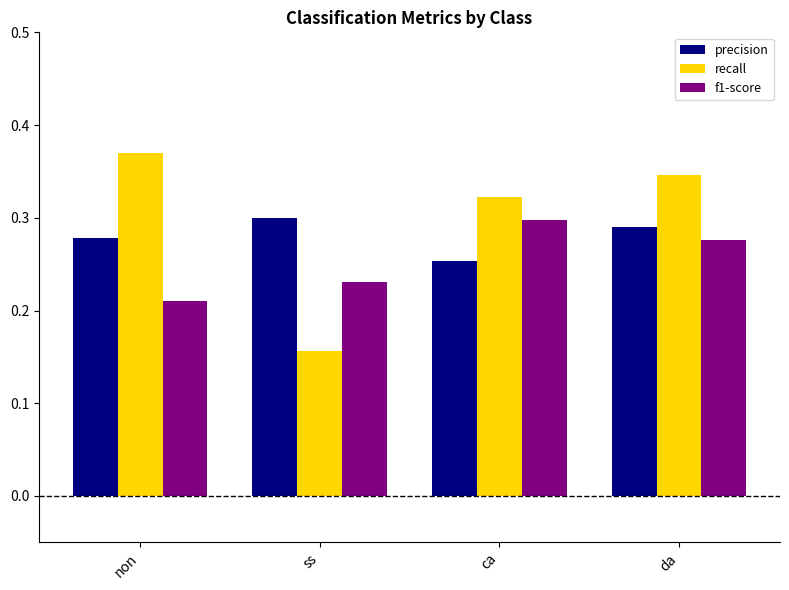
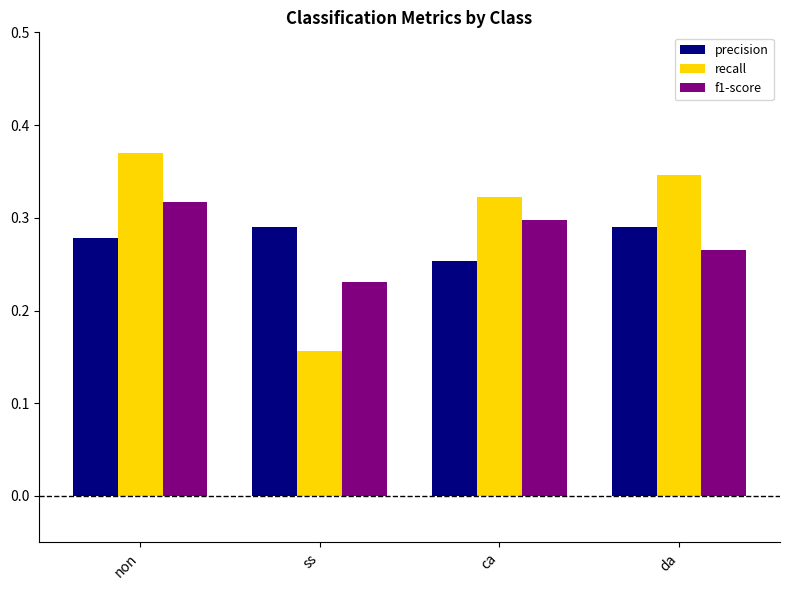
f1-score, non: 0.21 -> 0.32
precision, ss: 0.30 -> 0.29
f1-score, da: 0.28 -> 0.27
